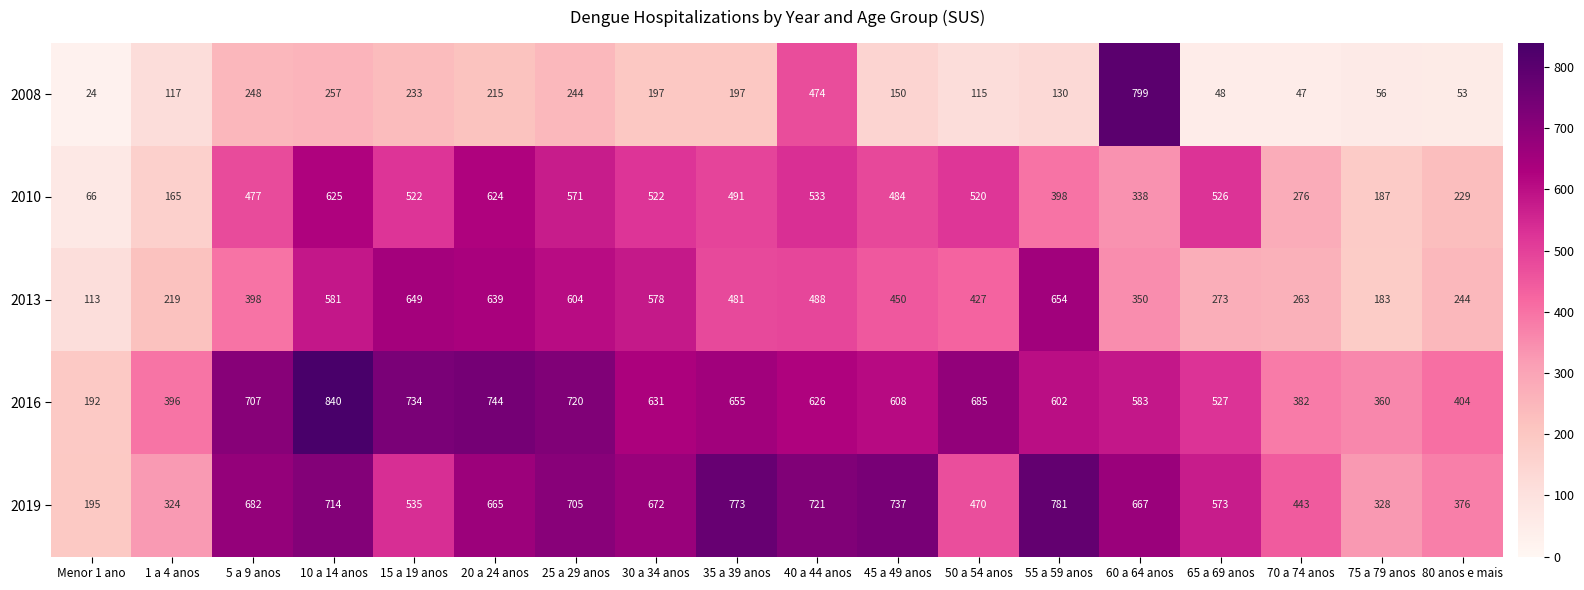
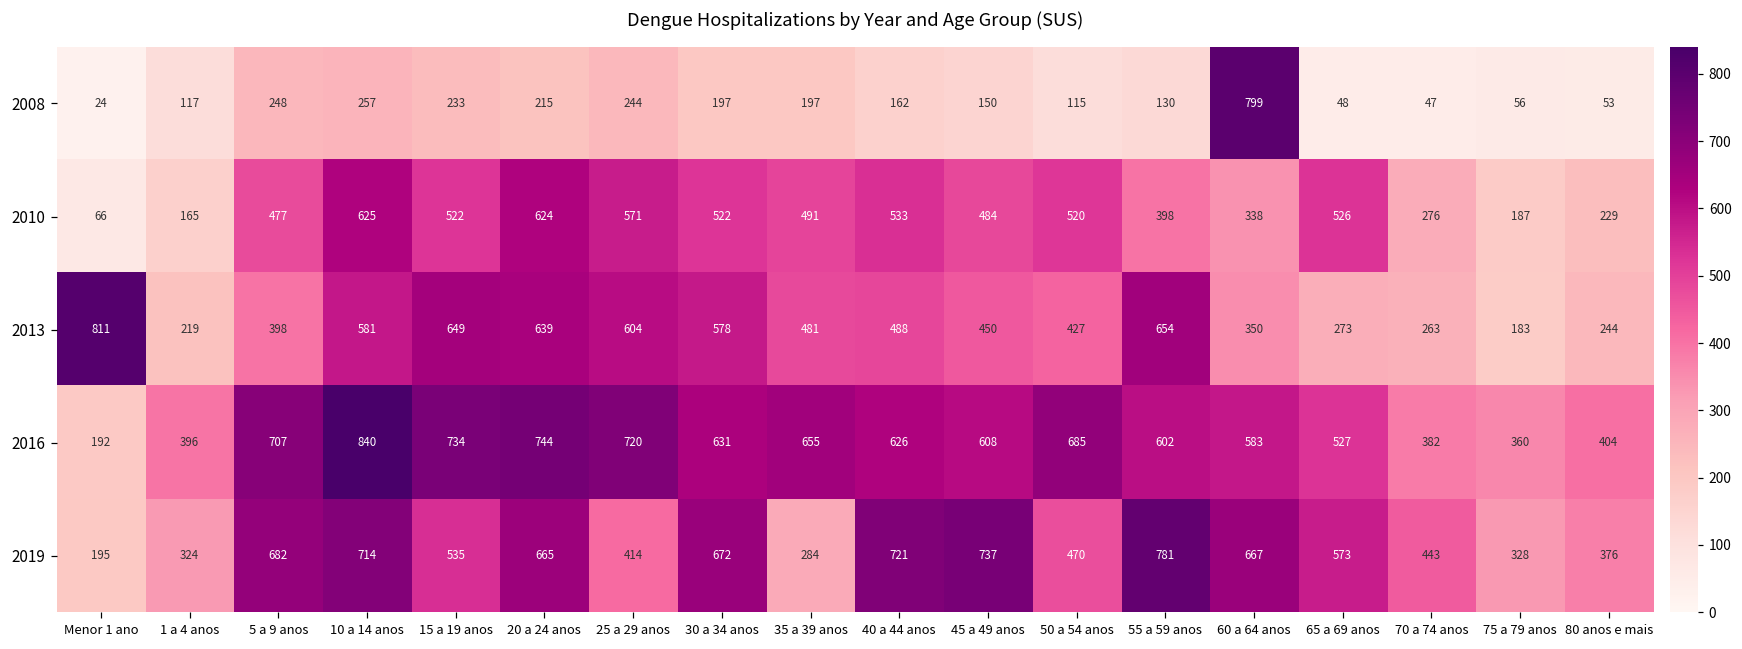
2008, 40 a 44 anos: 474 -> 162
2013, Menor 1 ano: 113 -> 811
2019, 25 a 29 anos: 705 -> 414
2019, 35 a 39 anos: 773 -> 284
